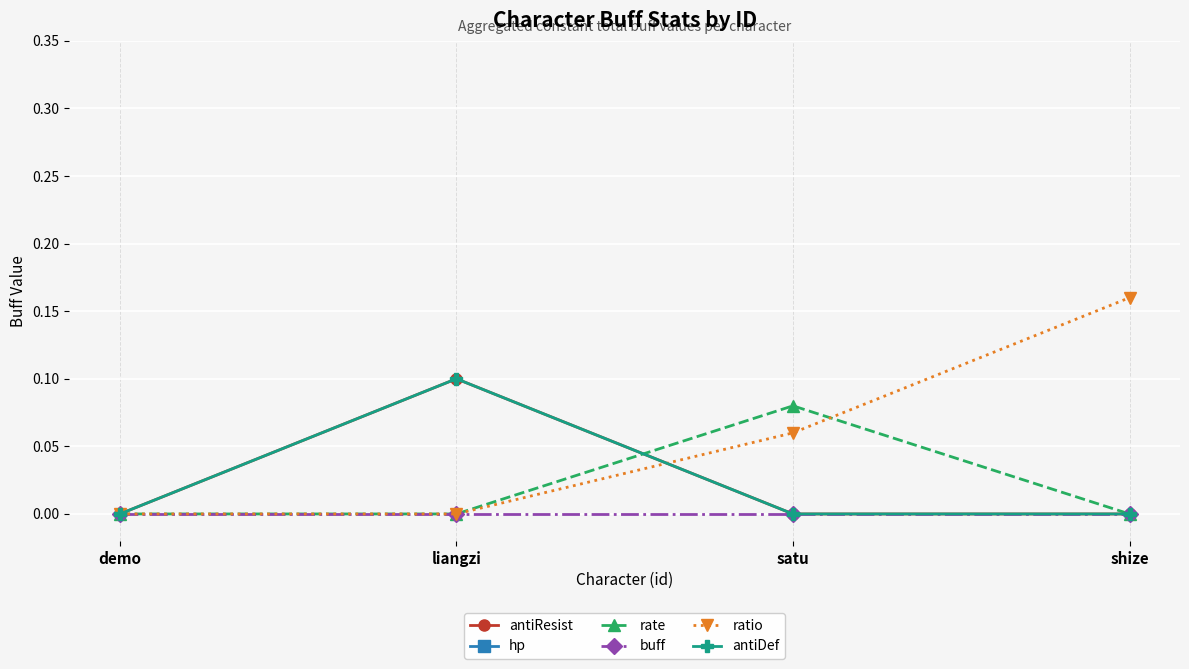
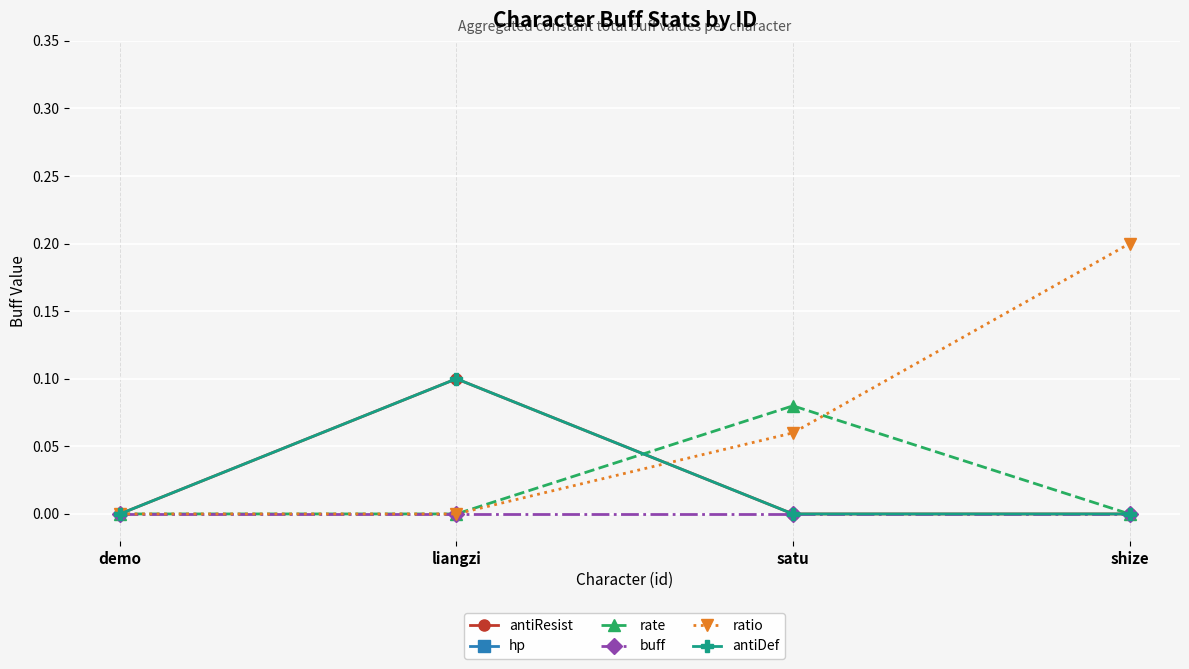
ratio, shize: 0.16 -> 0.20
